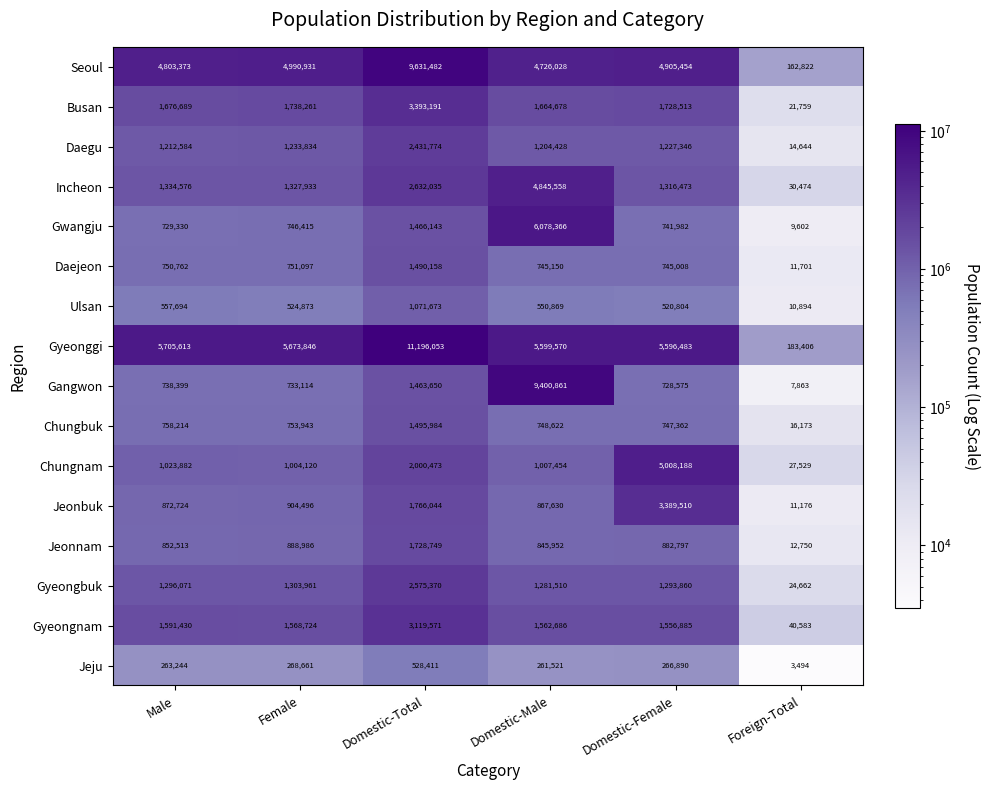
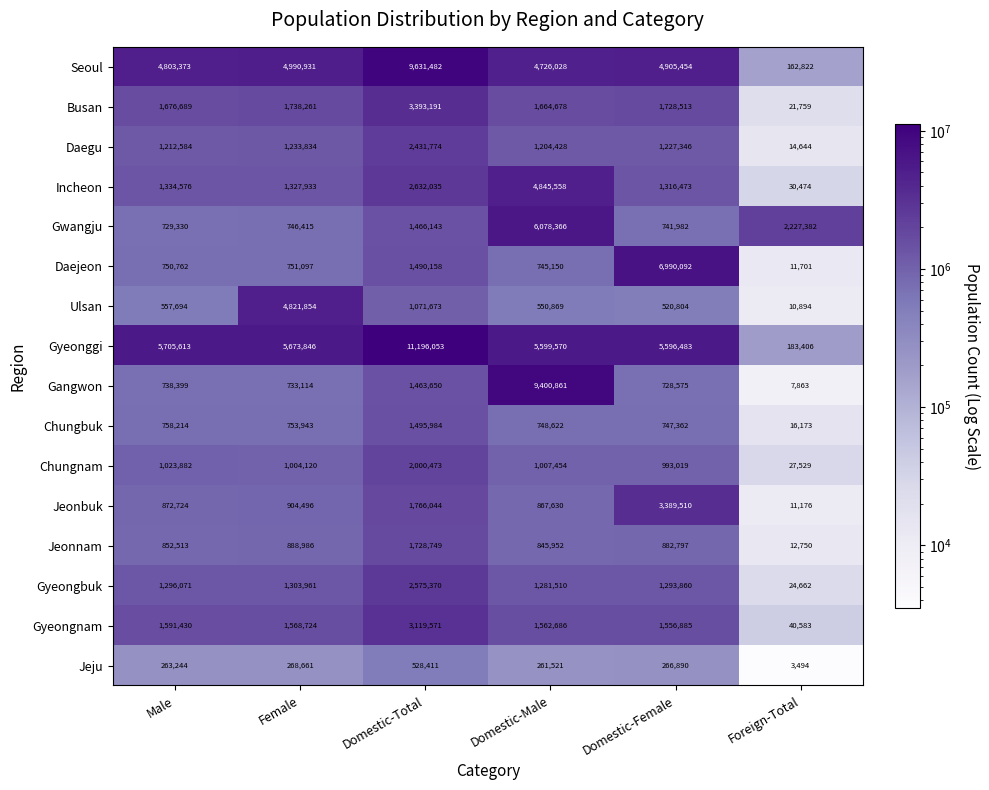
Gwangju, Foreign-Total: 9,602 -> 2,227,382
Daejeon, Domestic-Female: 745,008 -> 6,990,092
Ulsan, Female: 524,873 -> 4,821,854
Chungnam, Domestic-Female: 5,008,188 -> 993,019
